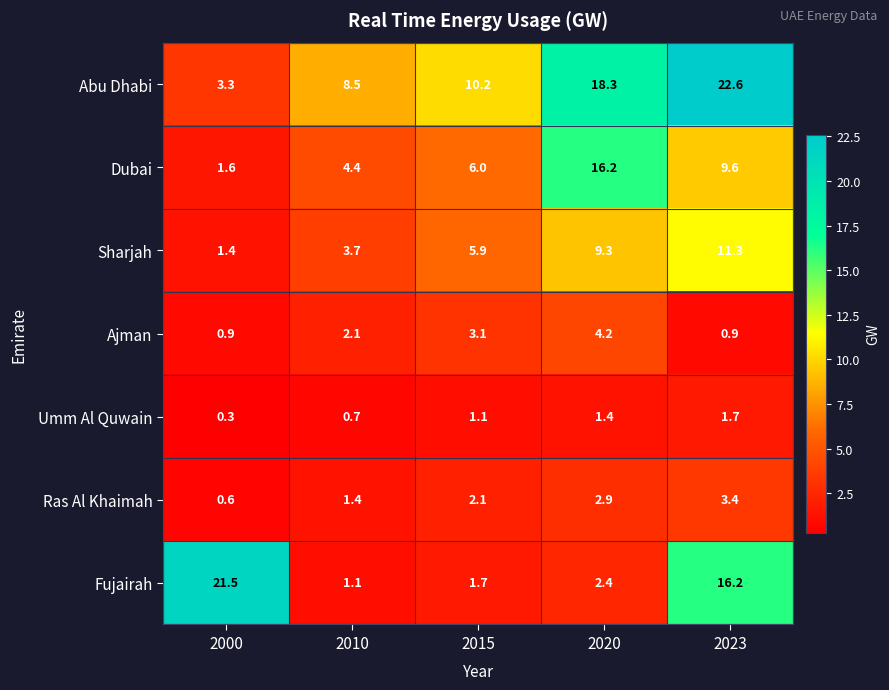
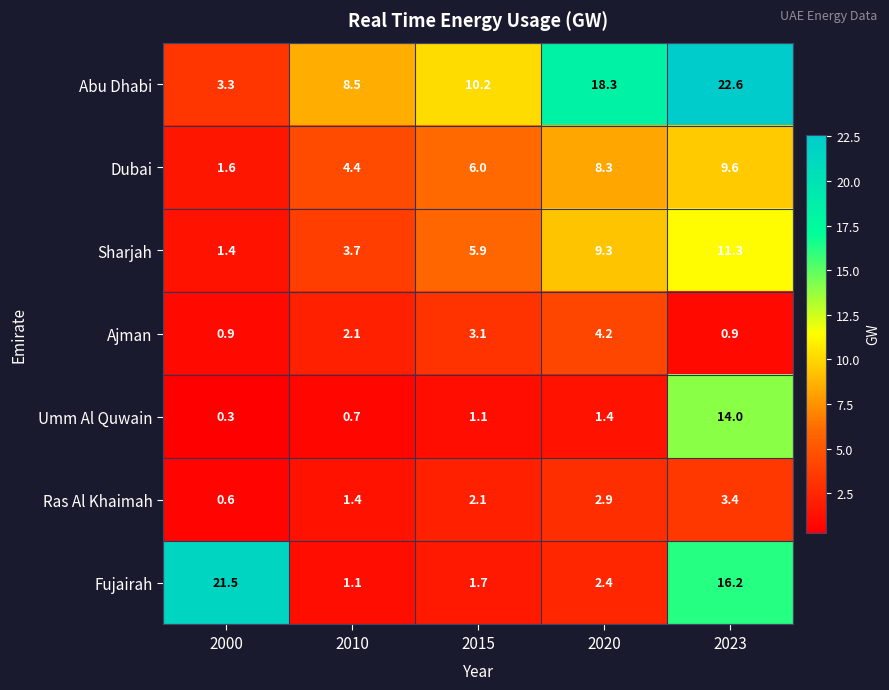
Dubai, 2020: 16.2 -> 8.3
Umm Al Quwain, 2023: 1.7 -> 14.0
